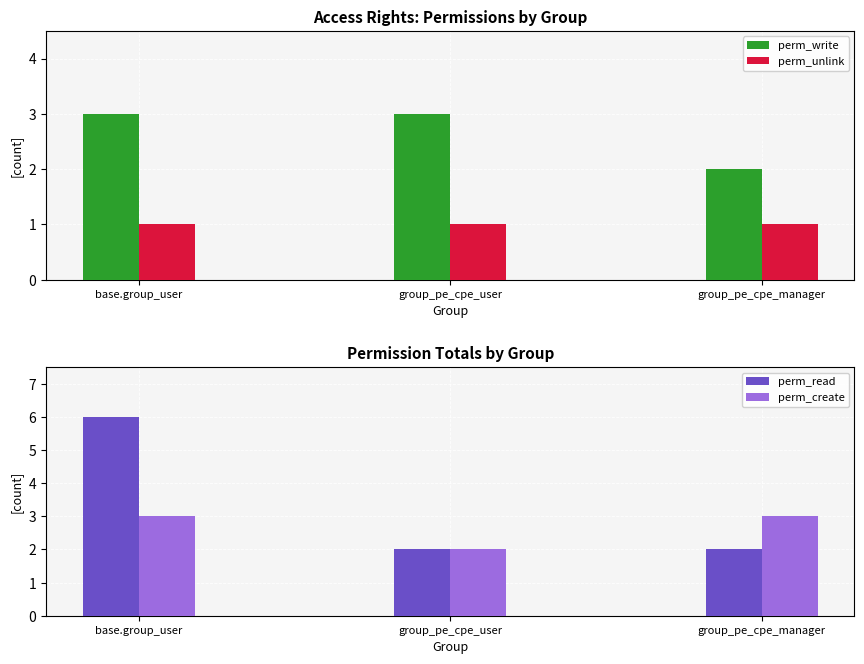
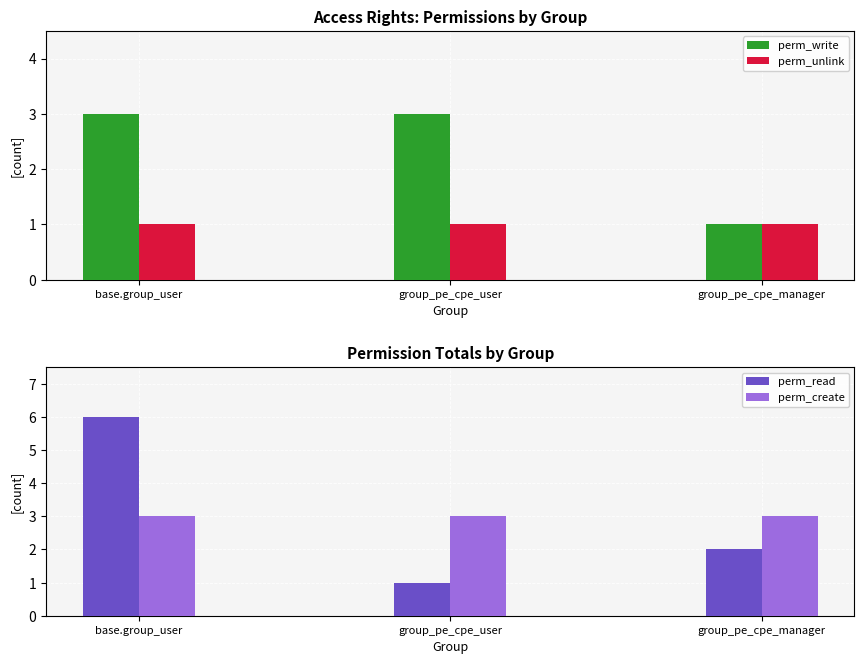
Access Rights: Permissions by Group, perm_write, group_pe_cpe_manager: 2 -> 1
Permission Totals by Group, perm_read, group_pe_cpe_user: 2 -> 1
Permission Totals by Group, perm_create, group_pe_cpe_user: 2 -> 3
